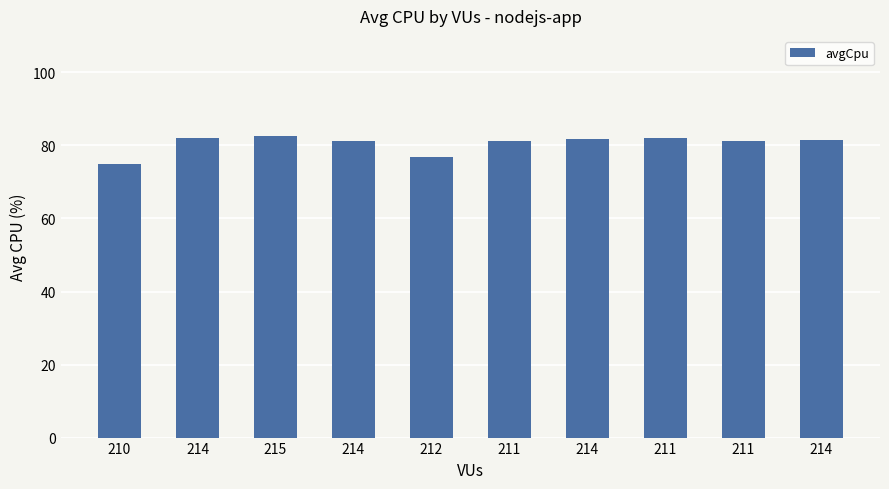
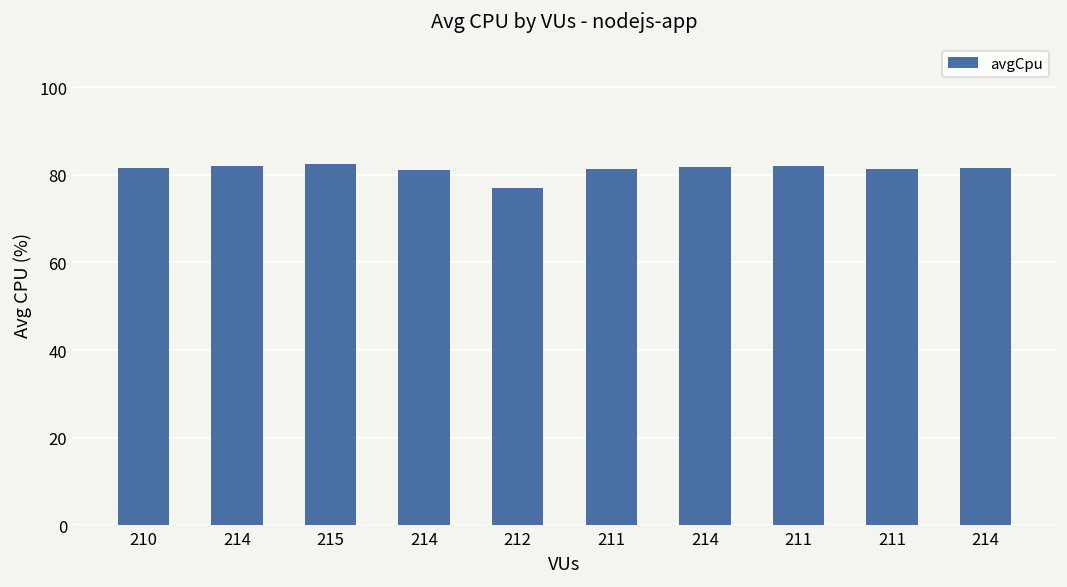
210: 75 -> 82
